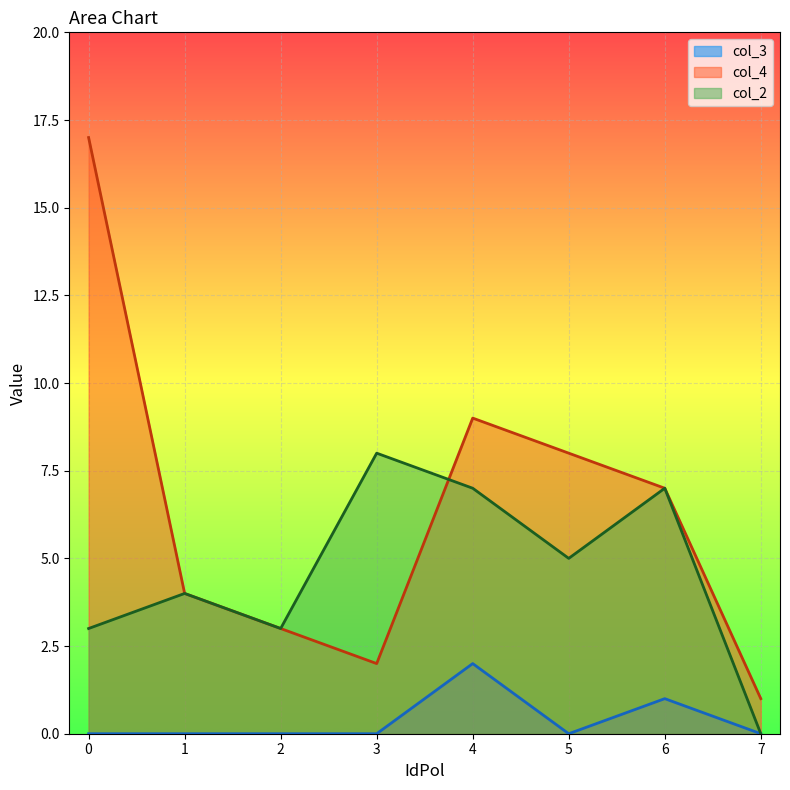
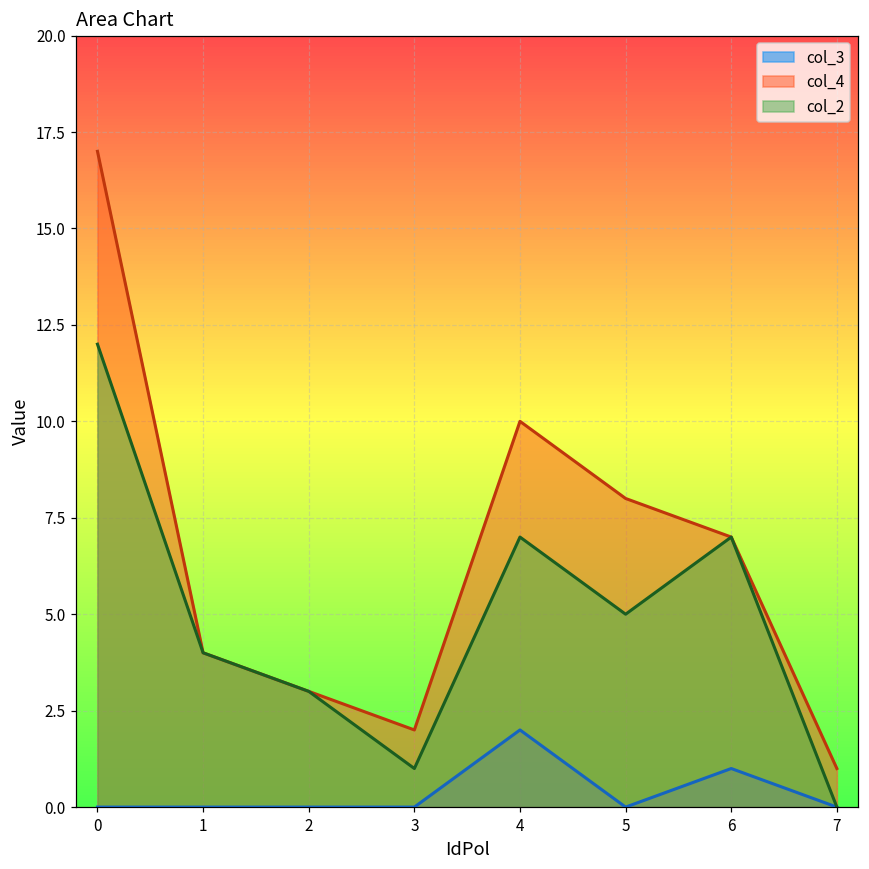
col_2, 0: 3 -> 12
col_2, 3: 8 -> 1
col_4, 4: 9 -> 10
